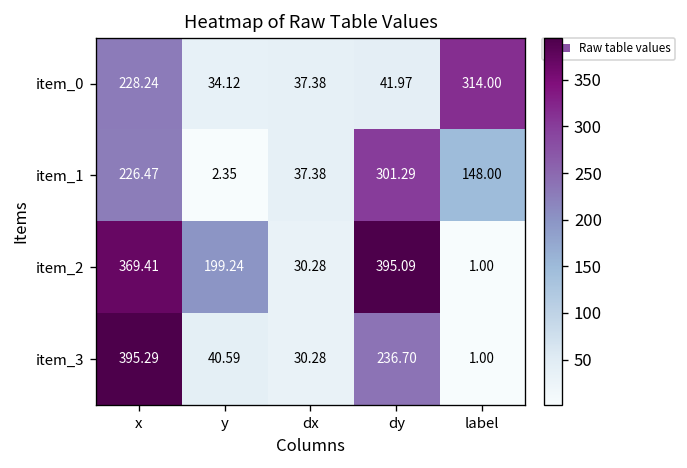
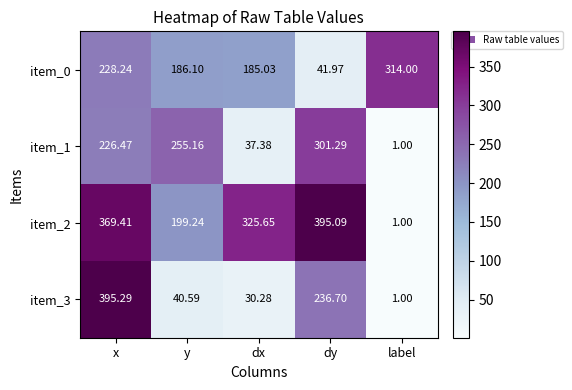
item_0, y: 34.12 -> 186.10
item_0, dx: 37.38 -> 185.03
item_1, y: 2.35 -> 255.16
item_1, label: 148.00 -> 1.00
item_2, dx: 30.28 -> 325.65
